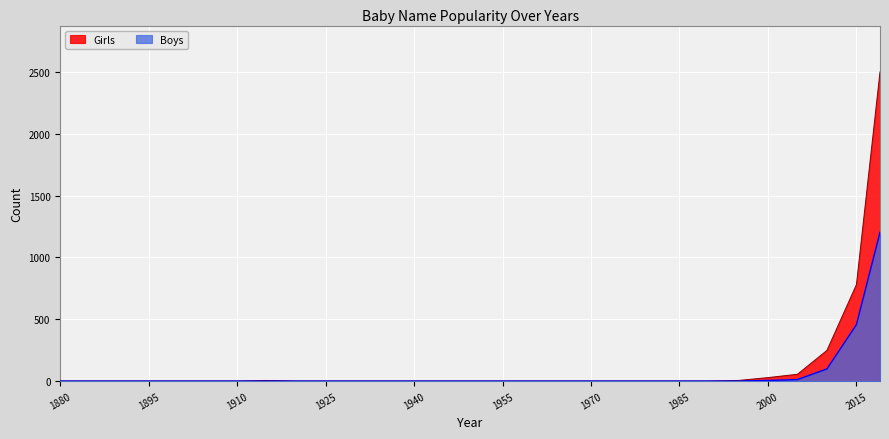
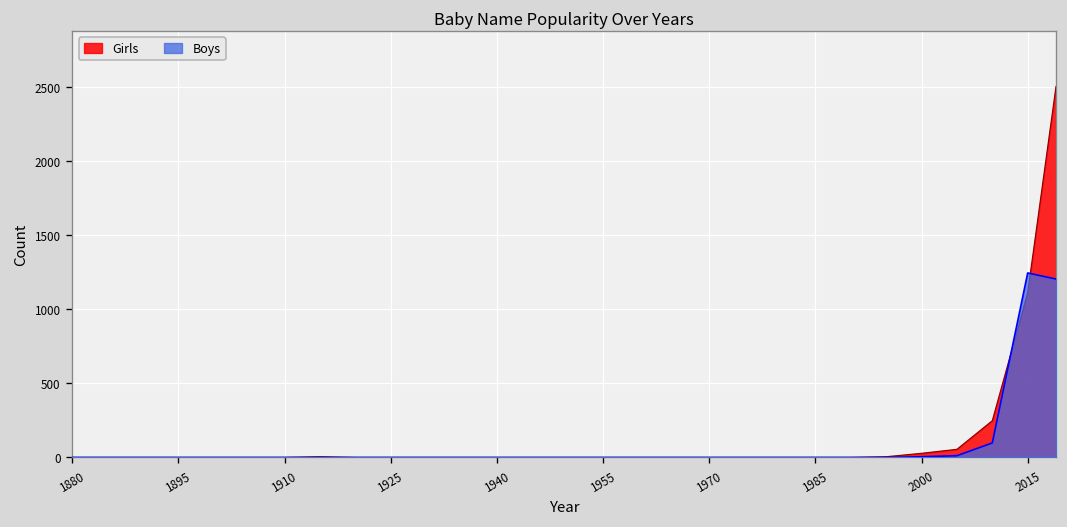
Girls, 2015: 780 -> 1110
Boys, 2015: 460 -> 1240
